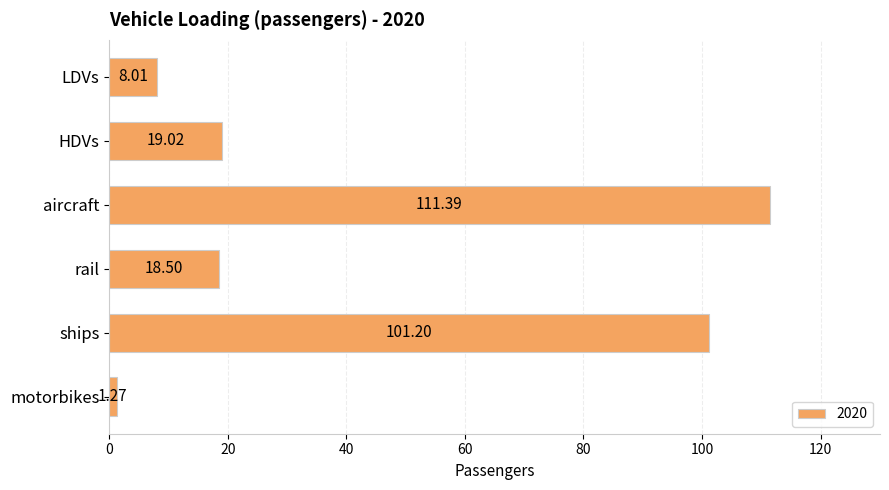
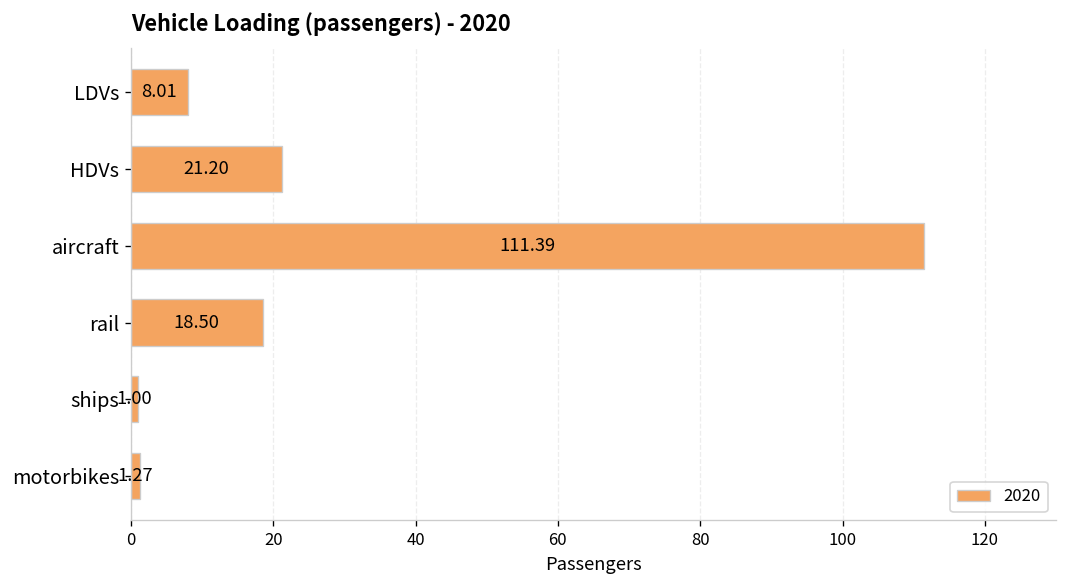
HDVs: 19.02 -> 21.20
ships: 101.20 -> 1.00
